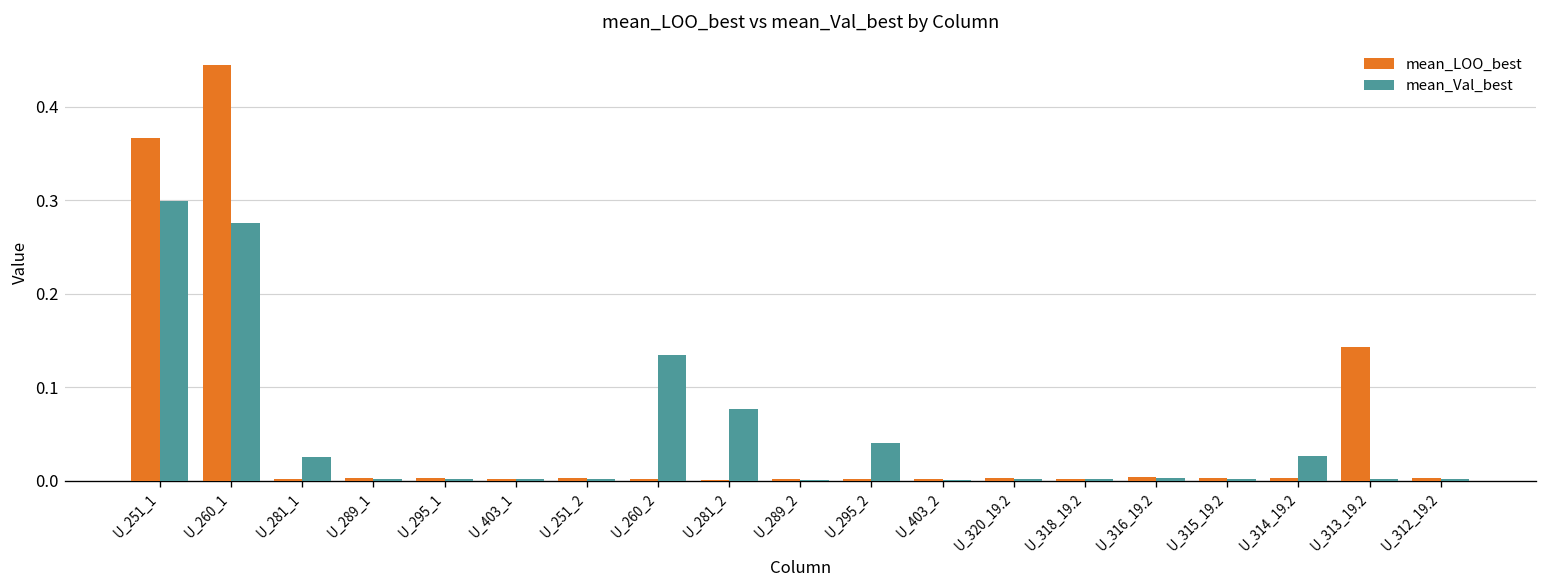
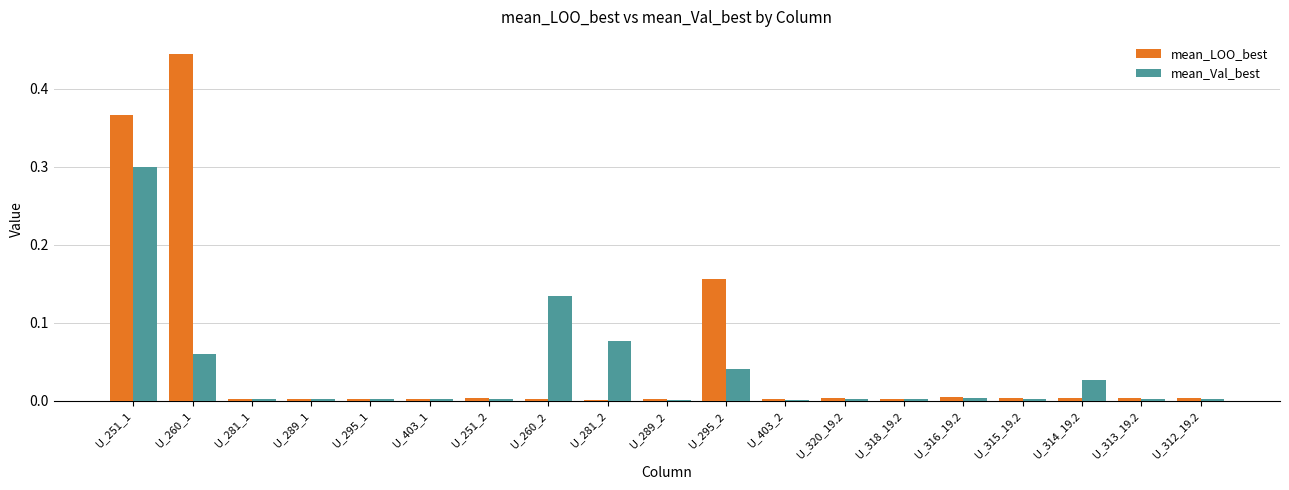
mean_Val_best, U_260_1: 0.28 -> 0.06
mean_Val_best, U_281_1: 0.03 -> 0.00
mean_LOO_best, U_295_2: 0.00 -> 0.16
mean_LOO_best, U_313_19.2: 0.14 -> 0.00
